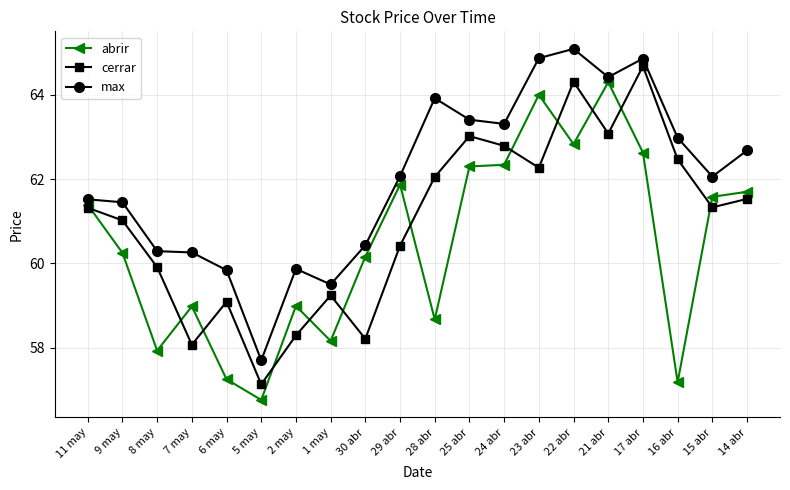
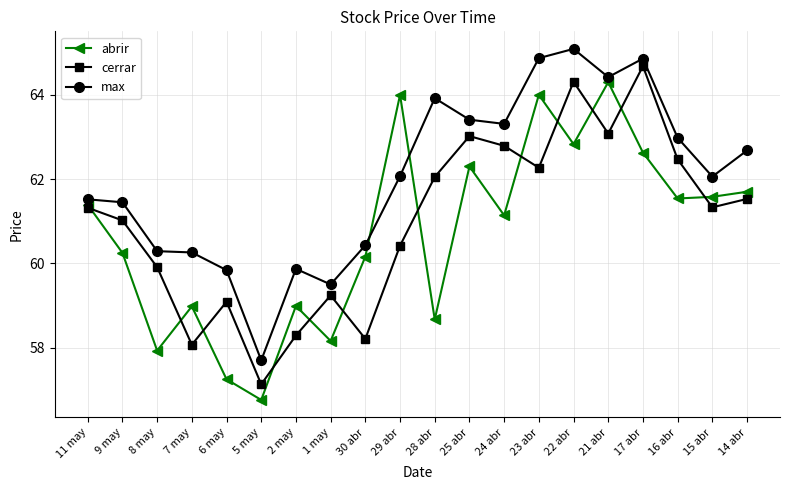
abrir, 29 abr: 61.9 -> 64.0
abrir, 24 abr: 62.3 -> 61.1
abrir, 16 abr: 57.2 -> 61.5
